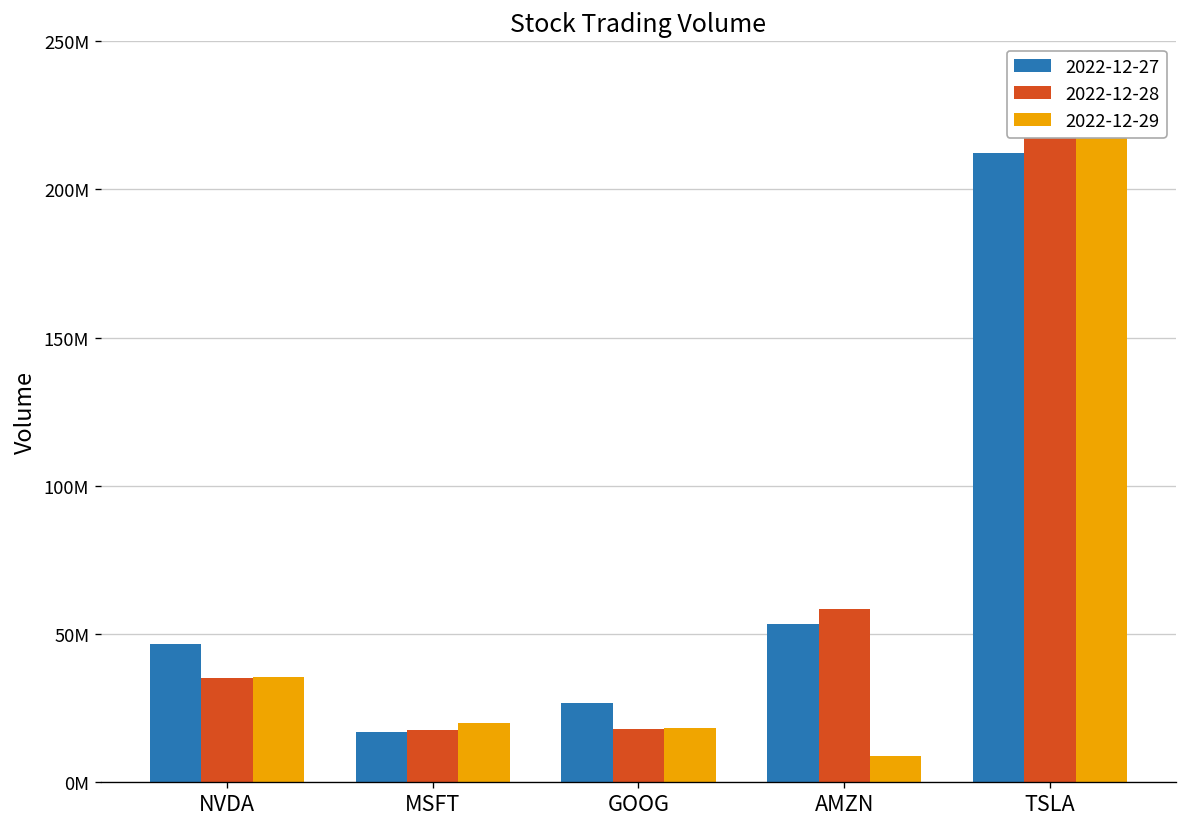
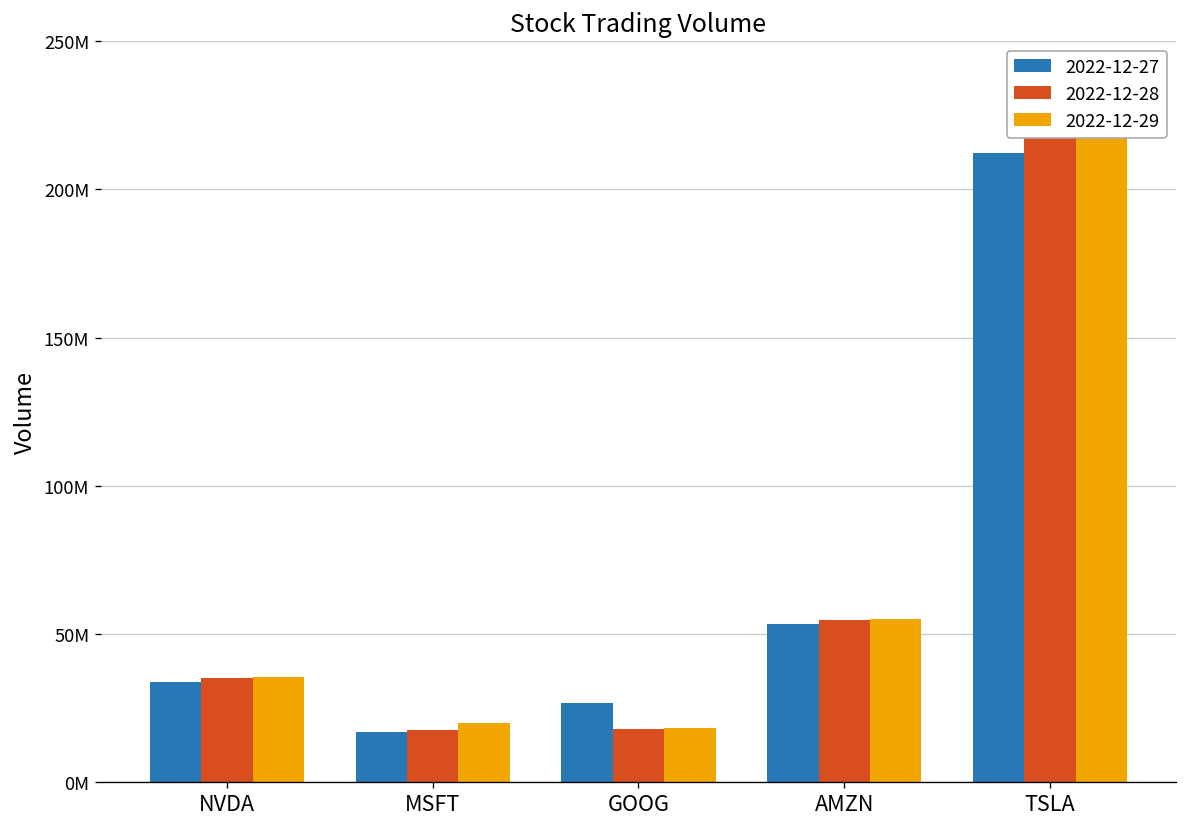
2022-12-27, NVDA: 46000000 -> 34000000
2022-12-28, AMZN: 58000000 -> 55000000
2022-12-29, AMZN: 9000000 -> 55000000
